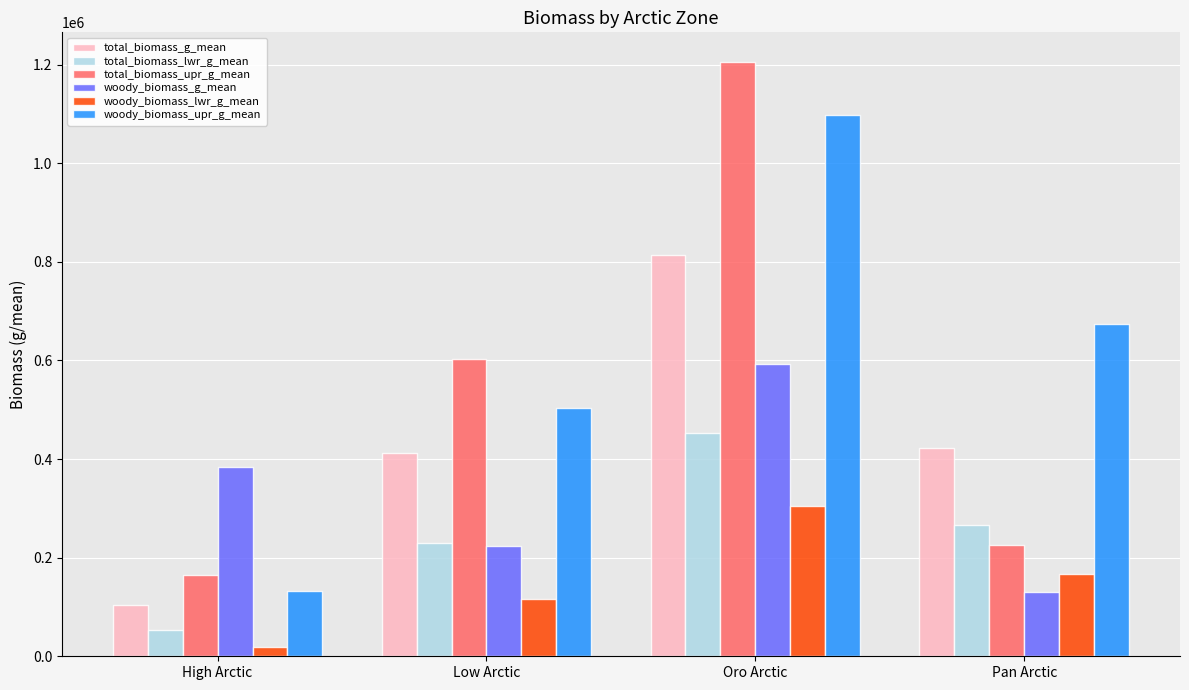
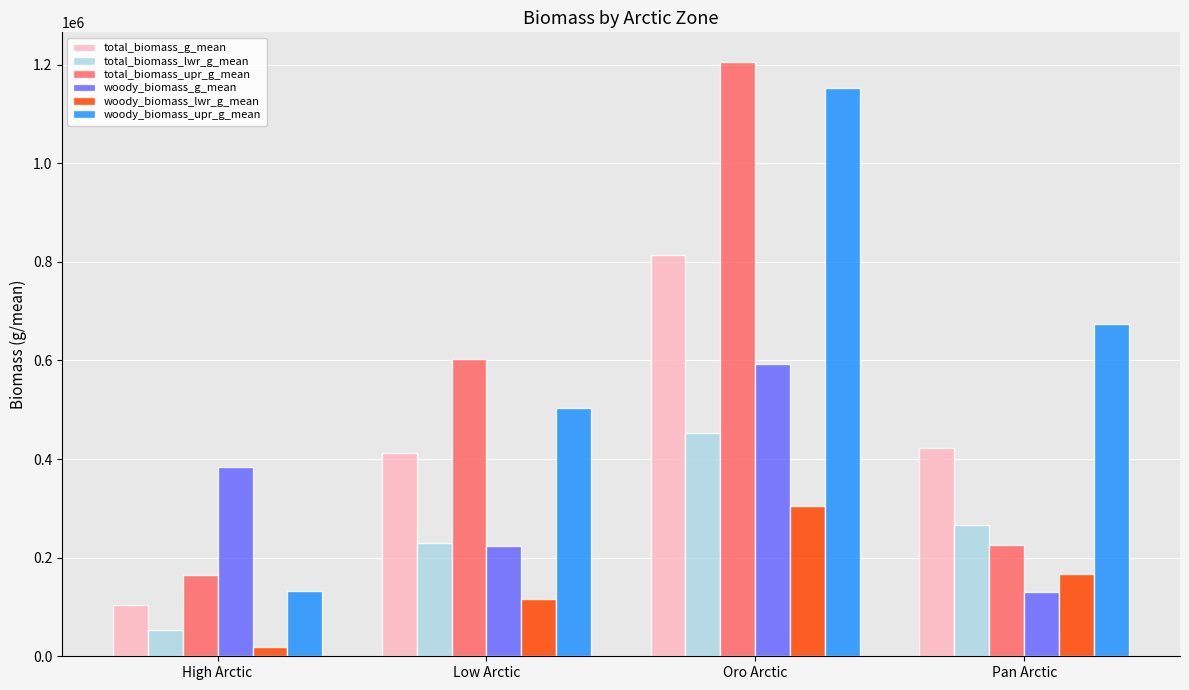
woody_biomass_upr_g_mean, Oro Arctic: 1100000 -> 1150000
